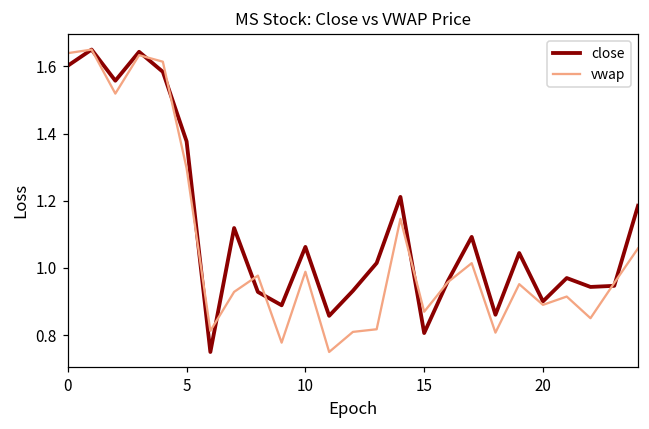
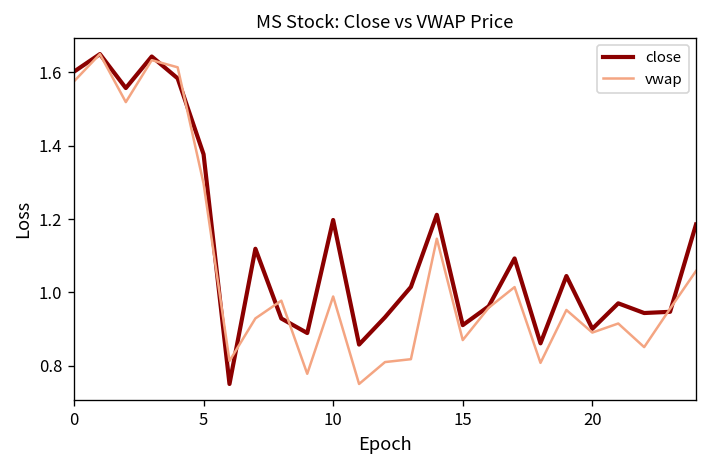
vwap, 0: 1.64 -> 1.58
close, 10: 1.06 -> 1.20
close, 15: 0.81 -> 0.91
